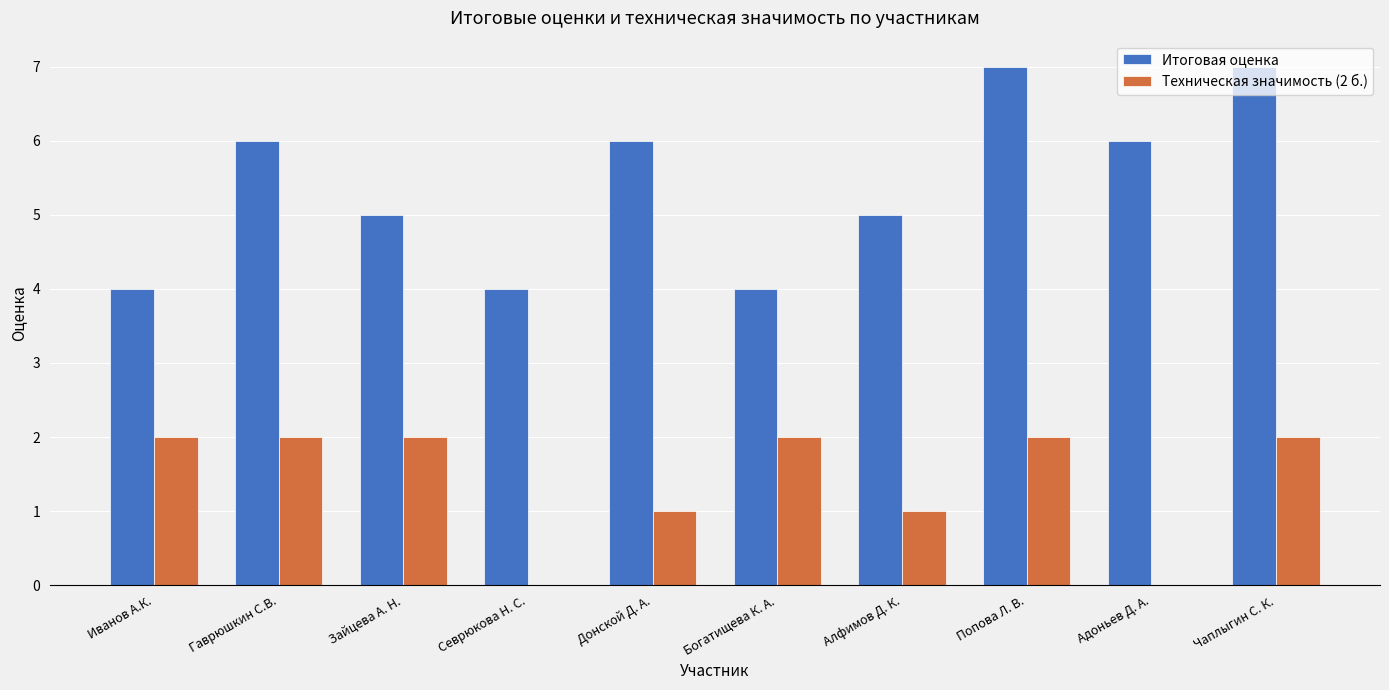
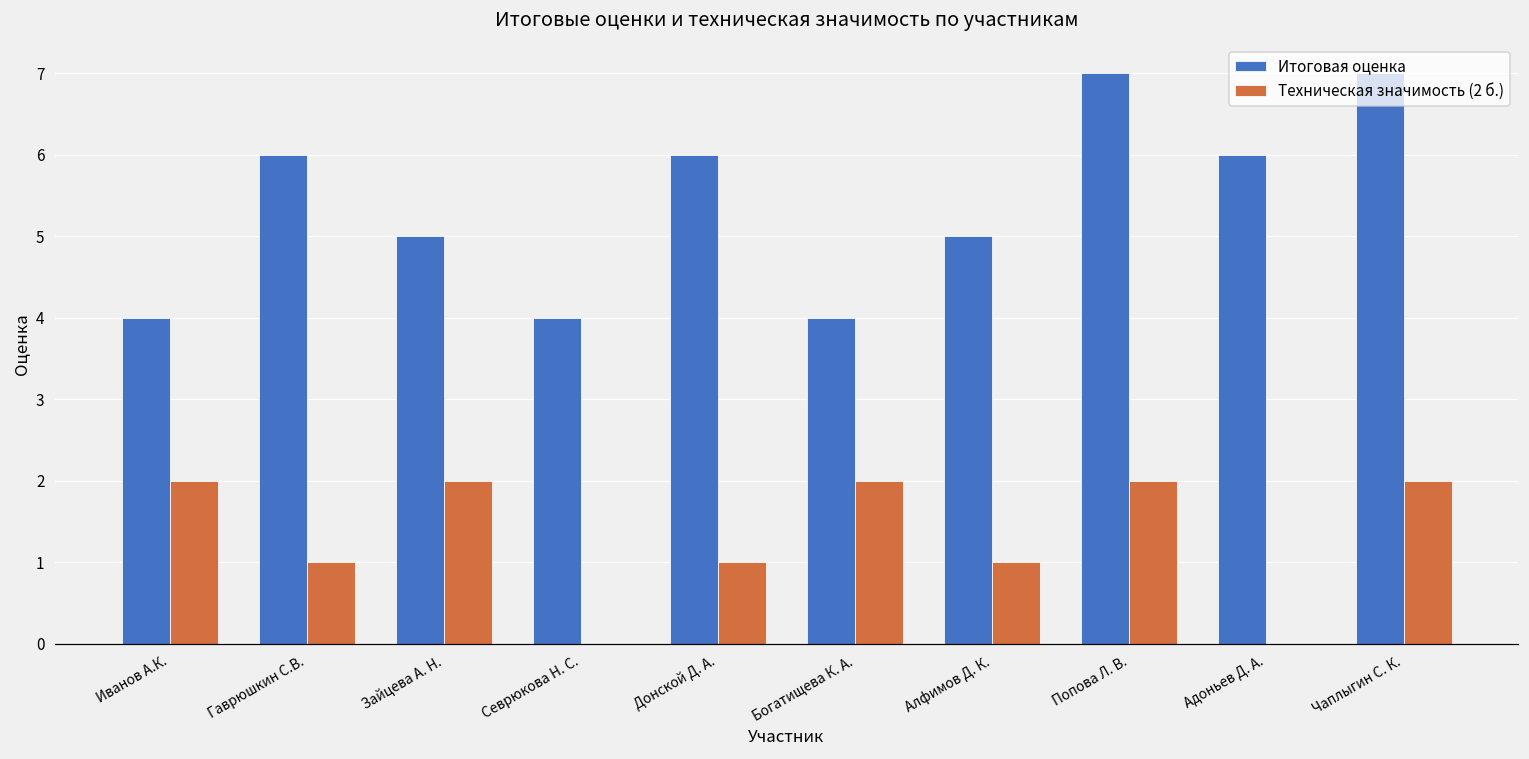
Техническая значимость (2 б.), Гаврюшкин С.В.: 2 -> 1
